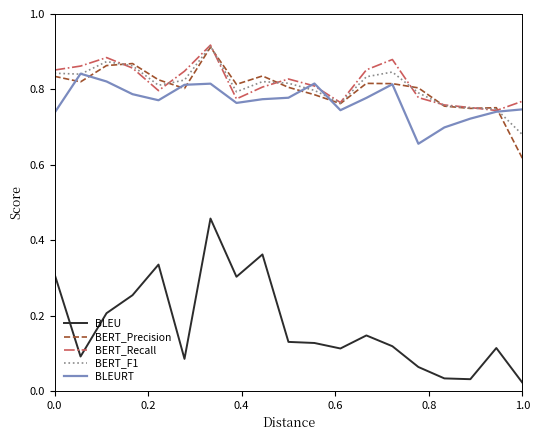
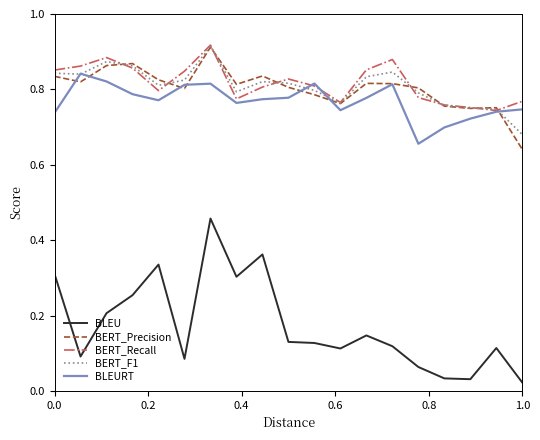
BERT_Precision, 1.0: 0.62 -> 0.64
